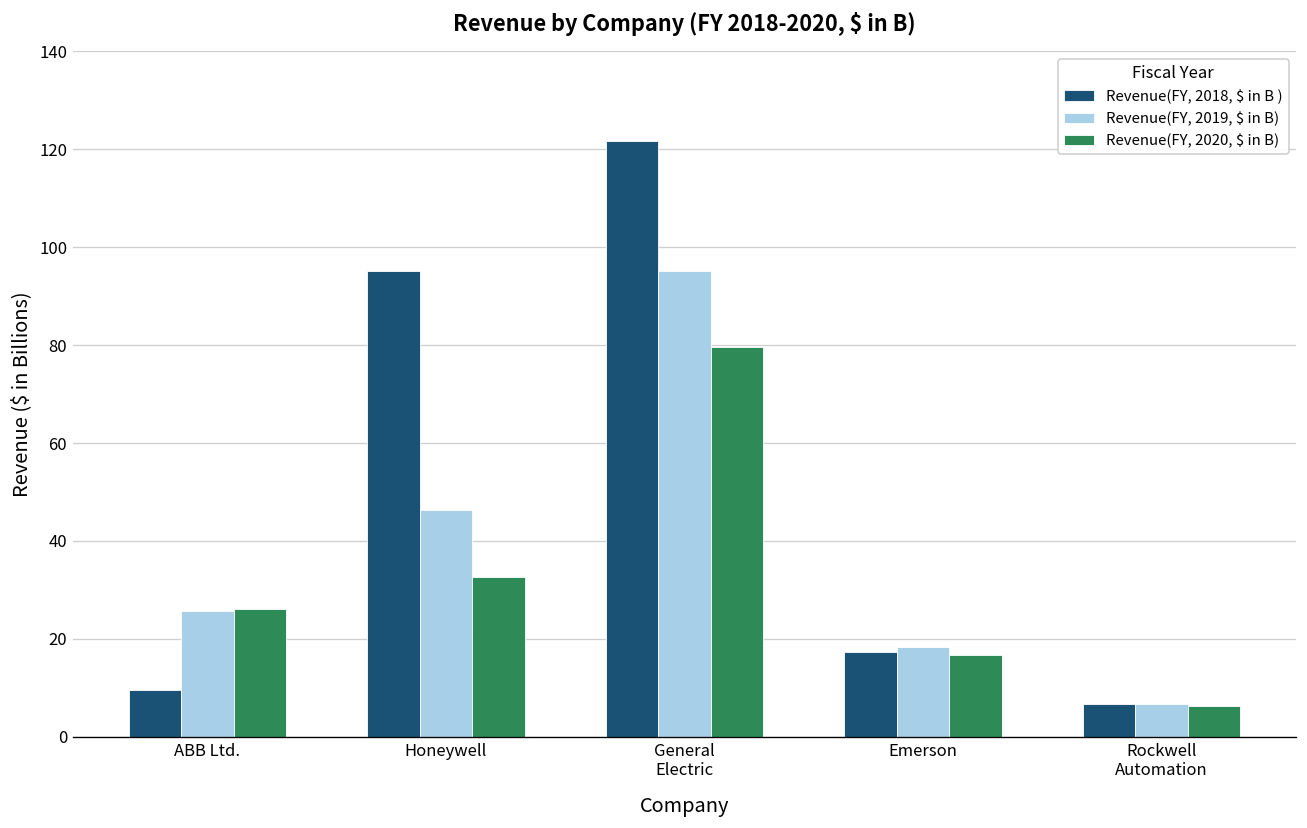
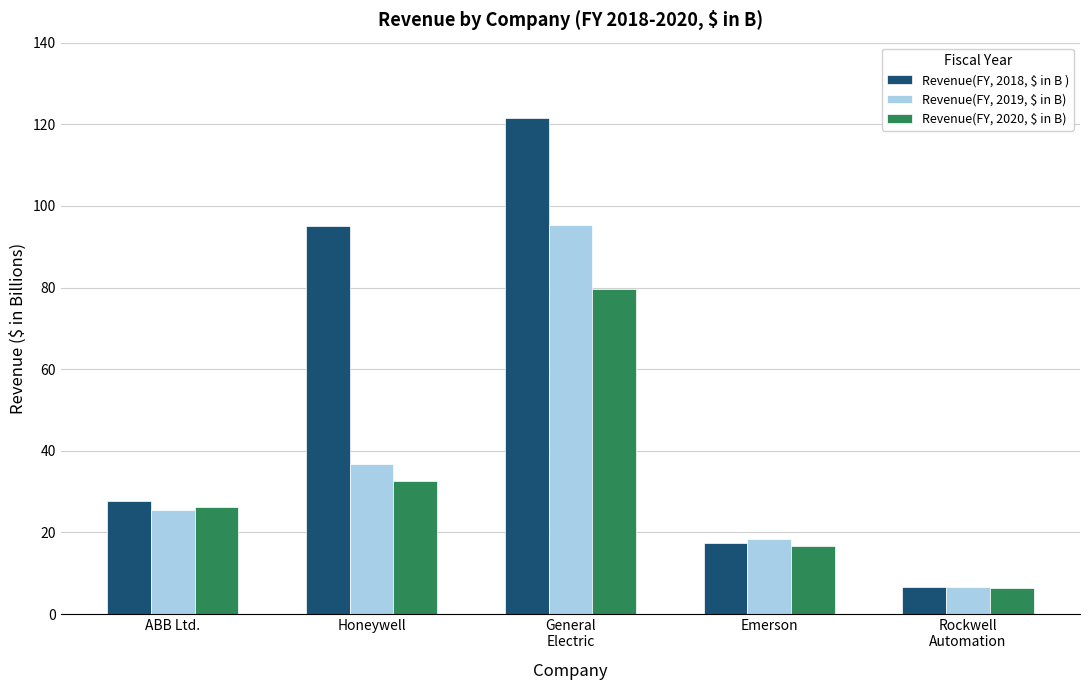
Revenue(FY, 2018, $ in B ), ABB Ltd.: 10 -> 28
Revenue(FY, 2019, $ in B), Honeywell: 46 -> 37
